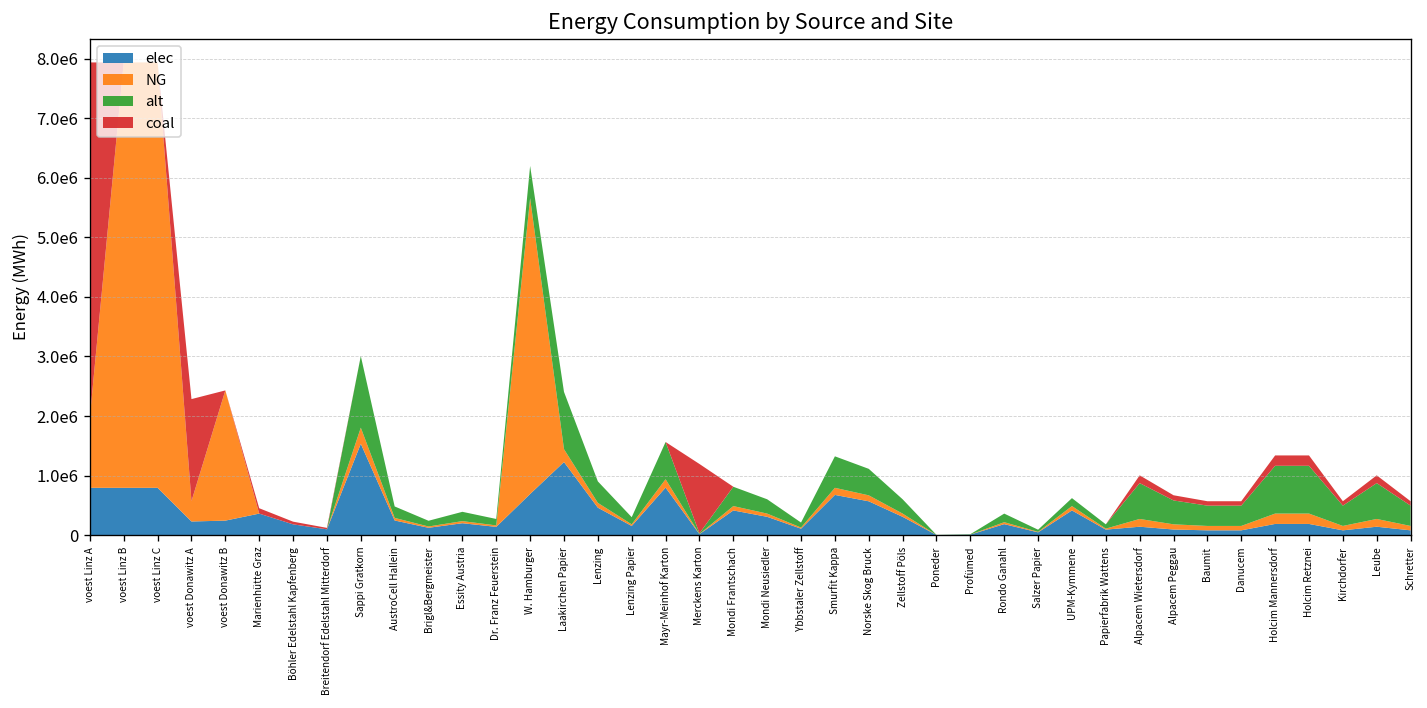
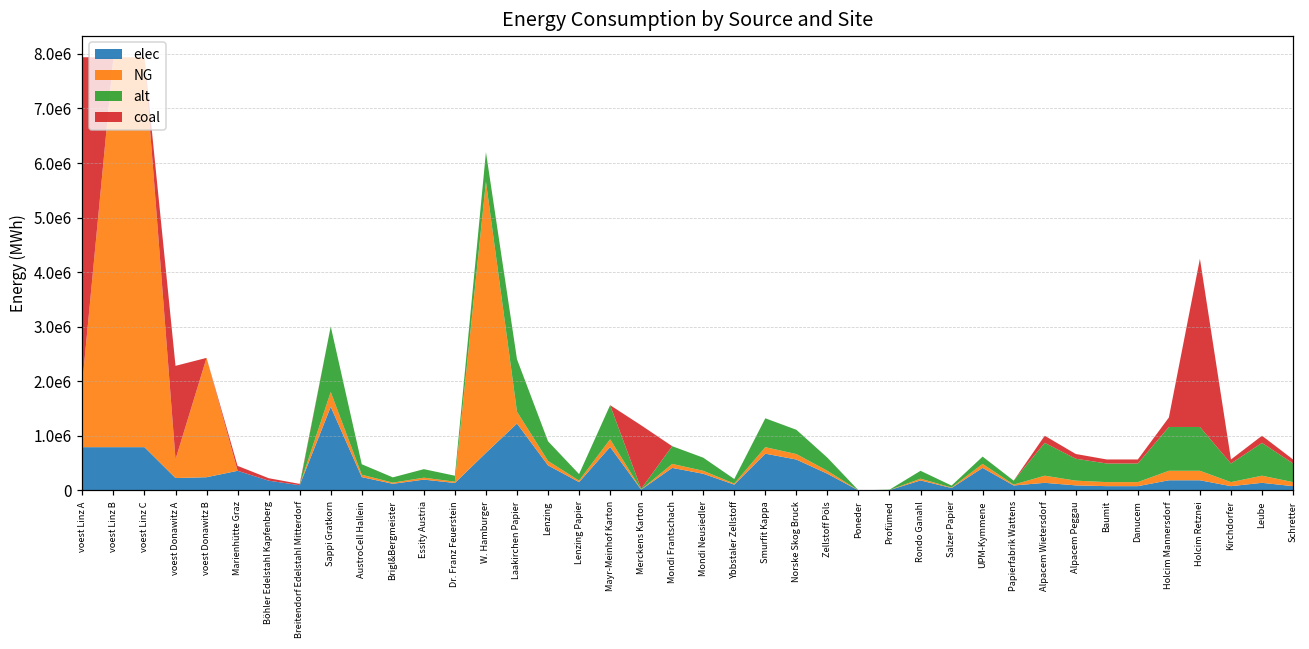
coal, Holcim Retznei: 200000 -> 3100000
